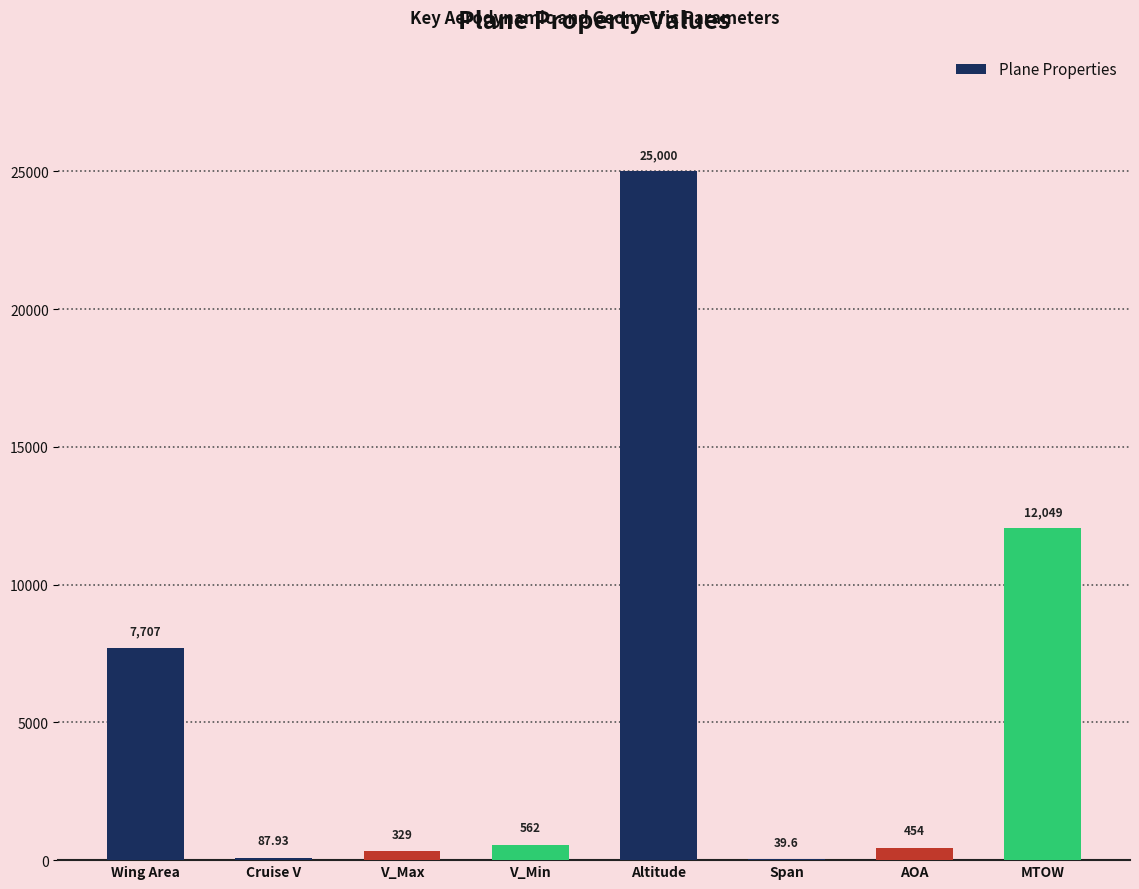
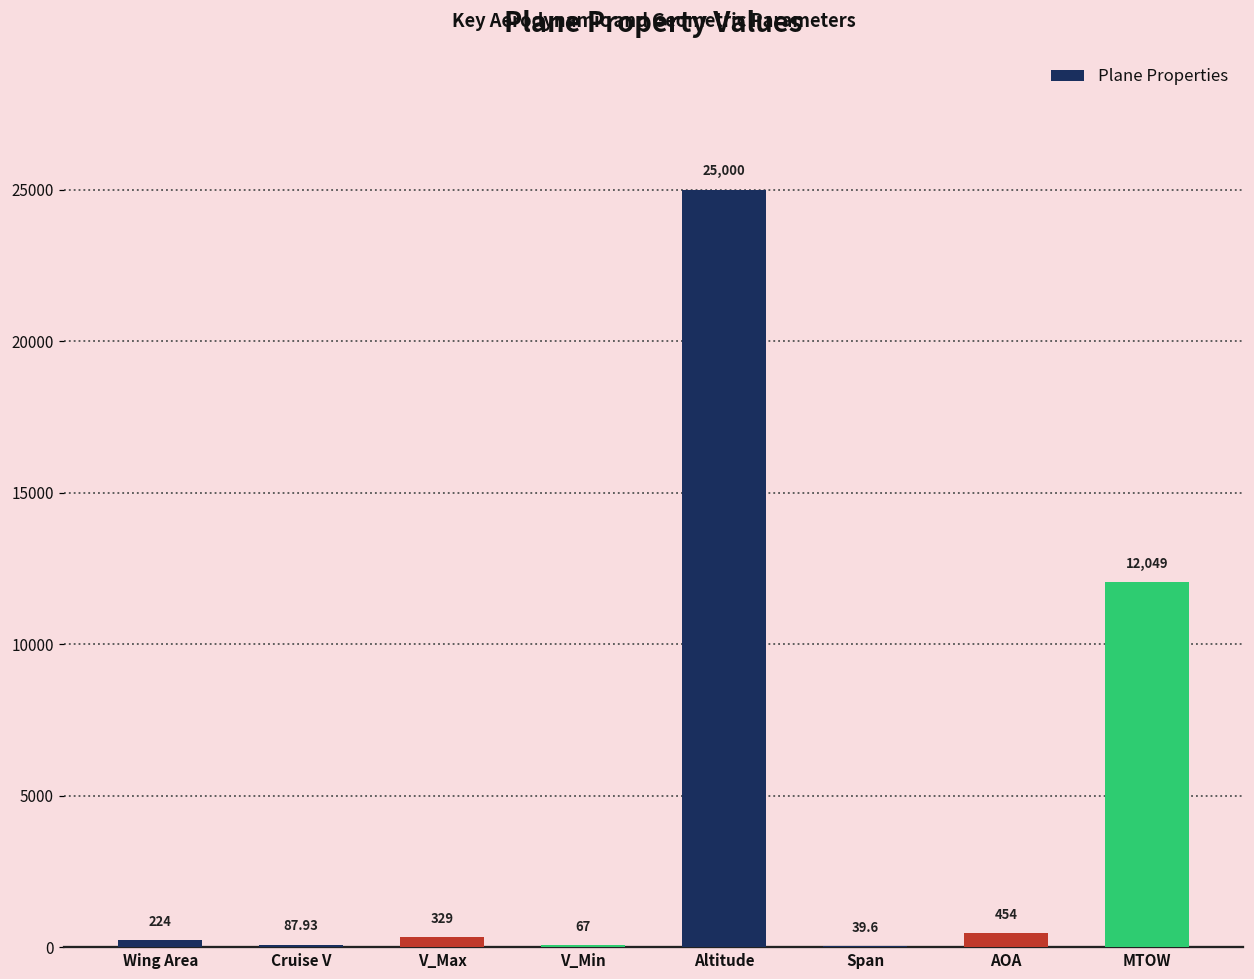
Wing Area: 7,707 -> 224
V_Min: 562 -> 67
